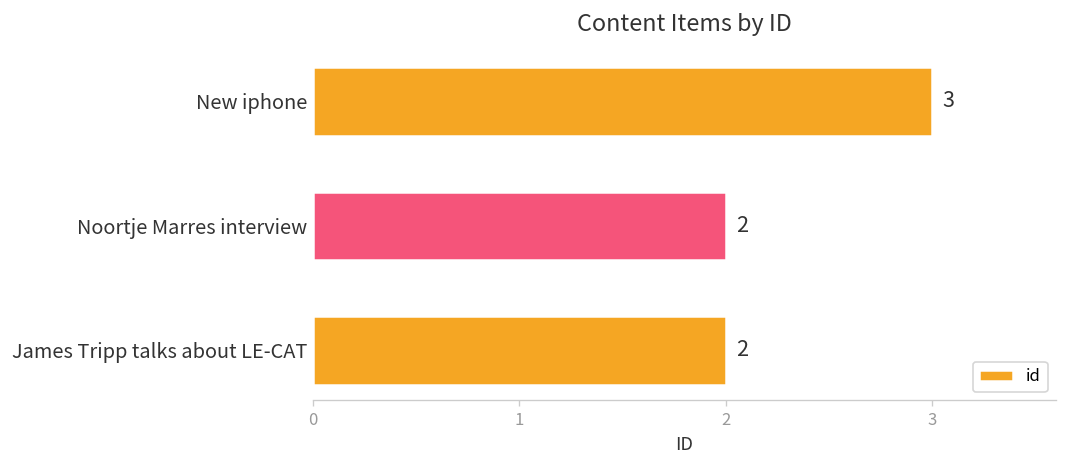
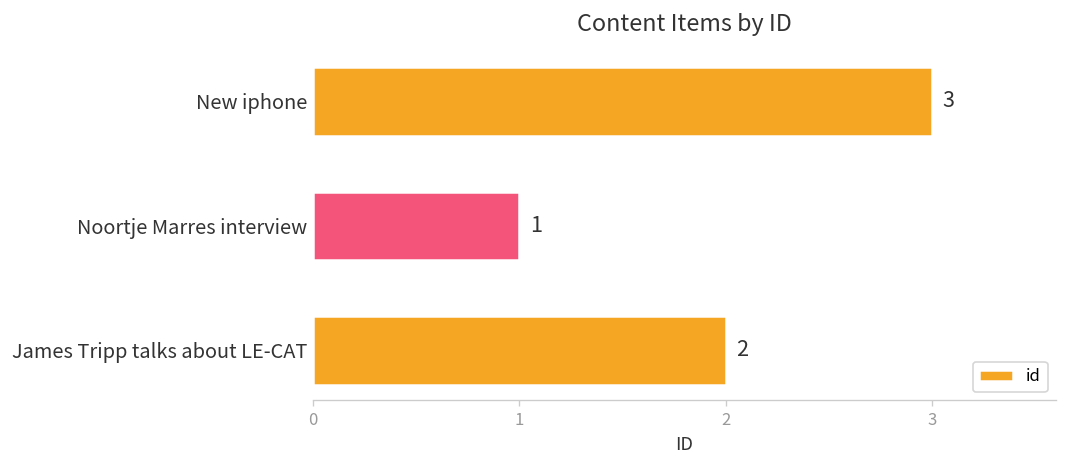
Noortje Marres interview: 2 -> 1
